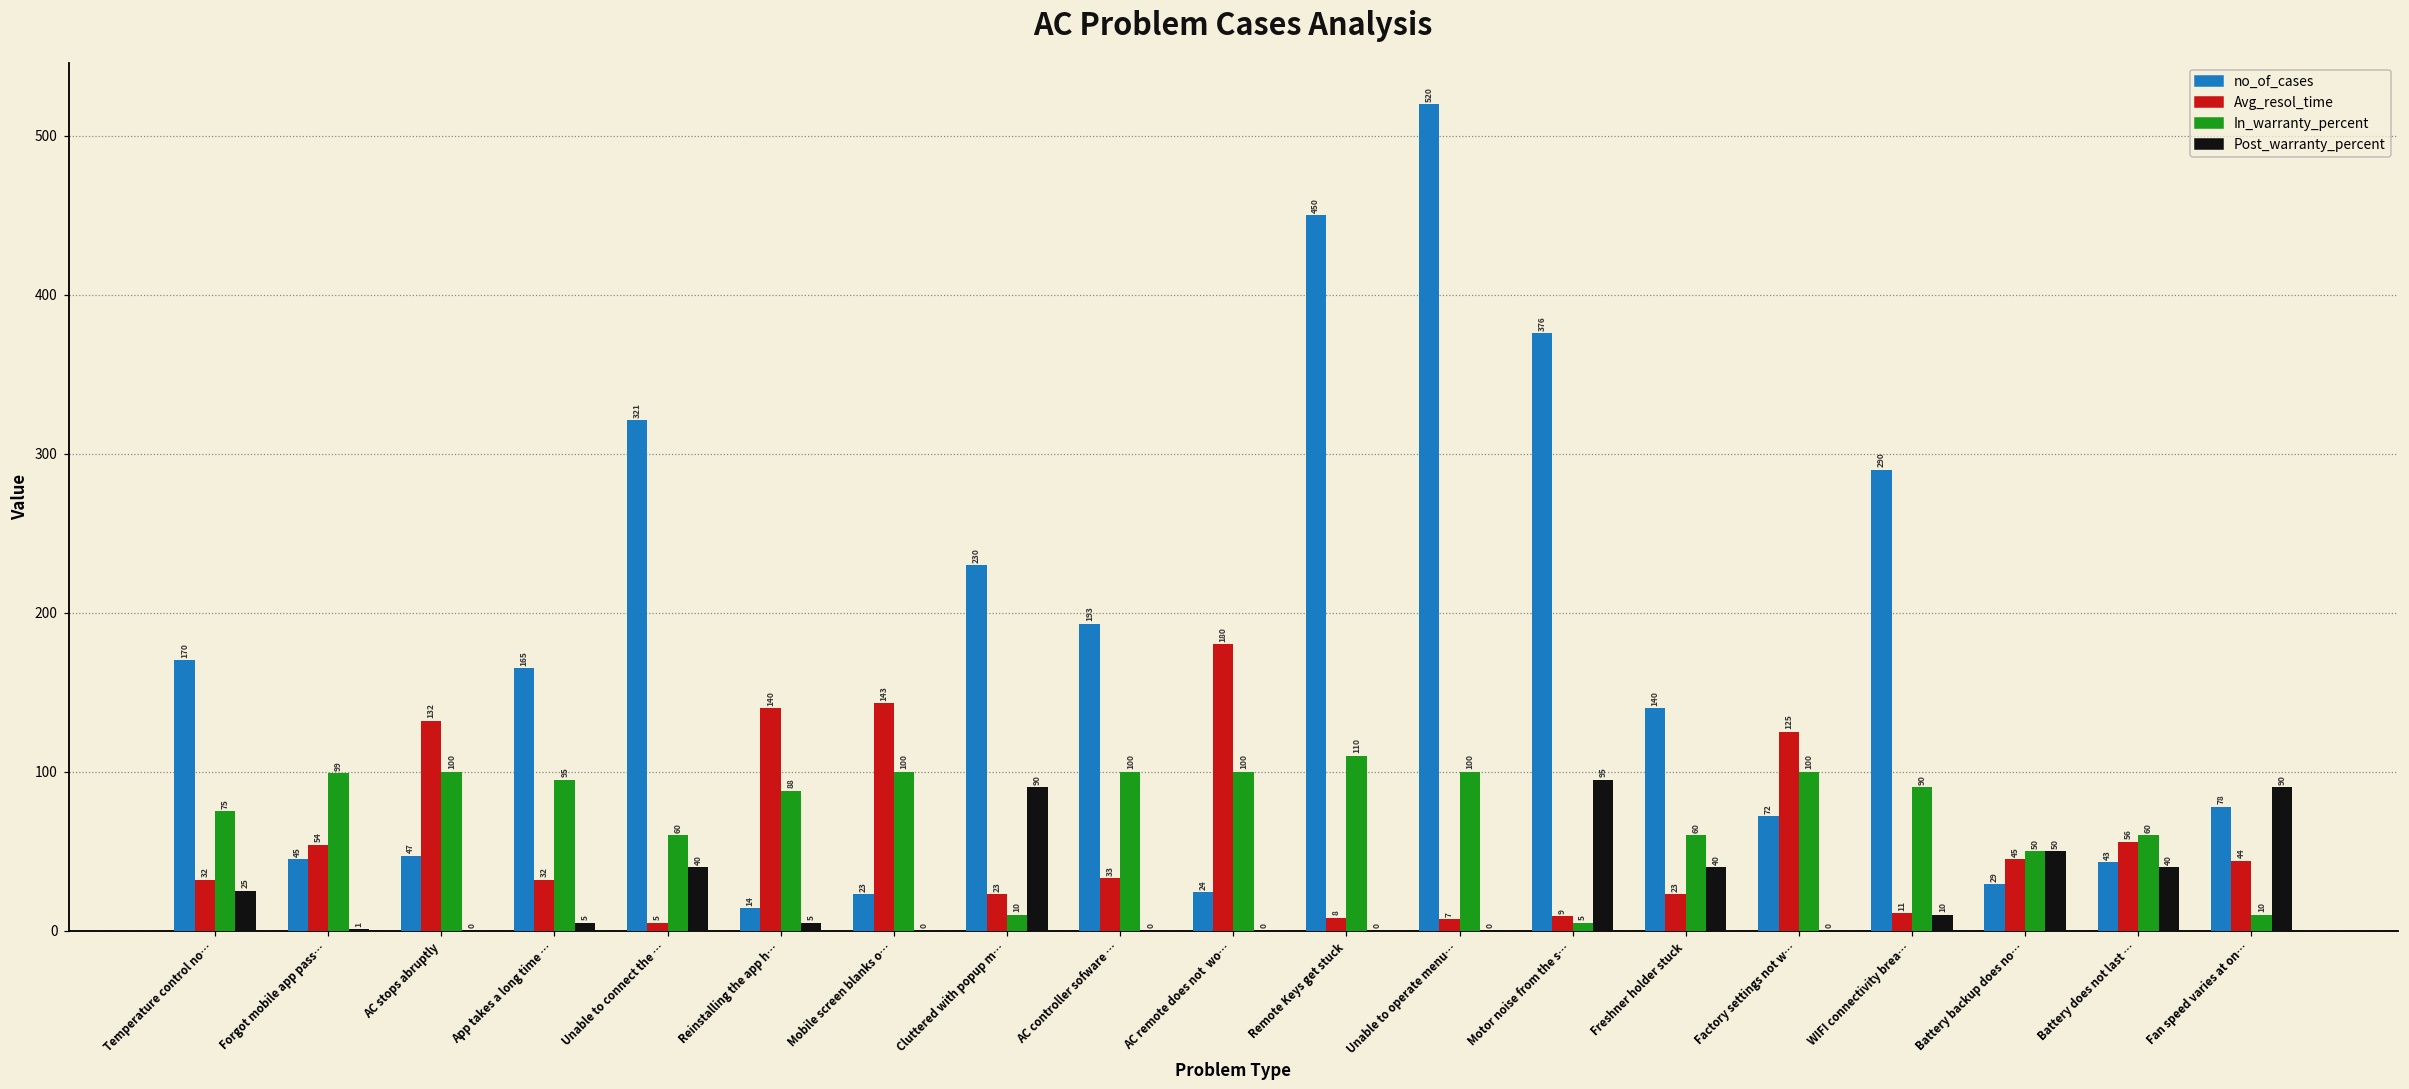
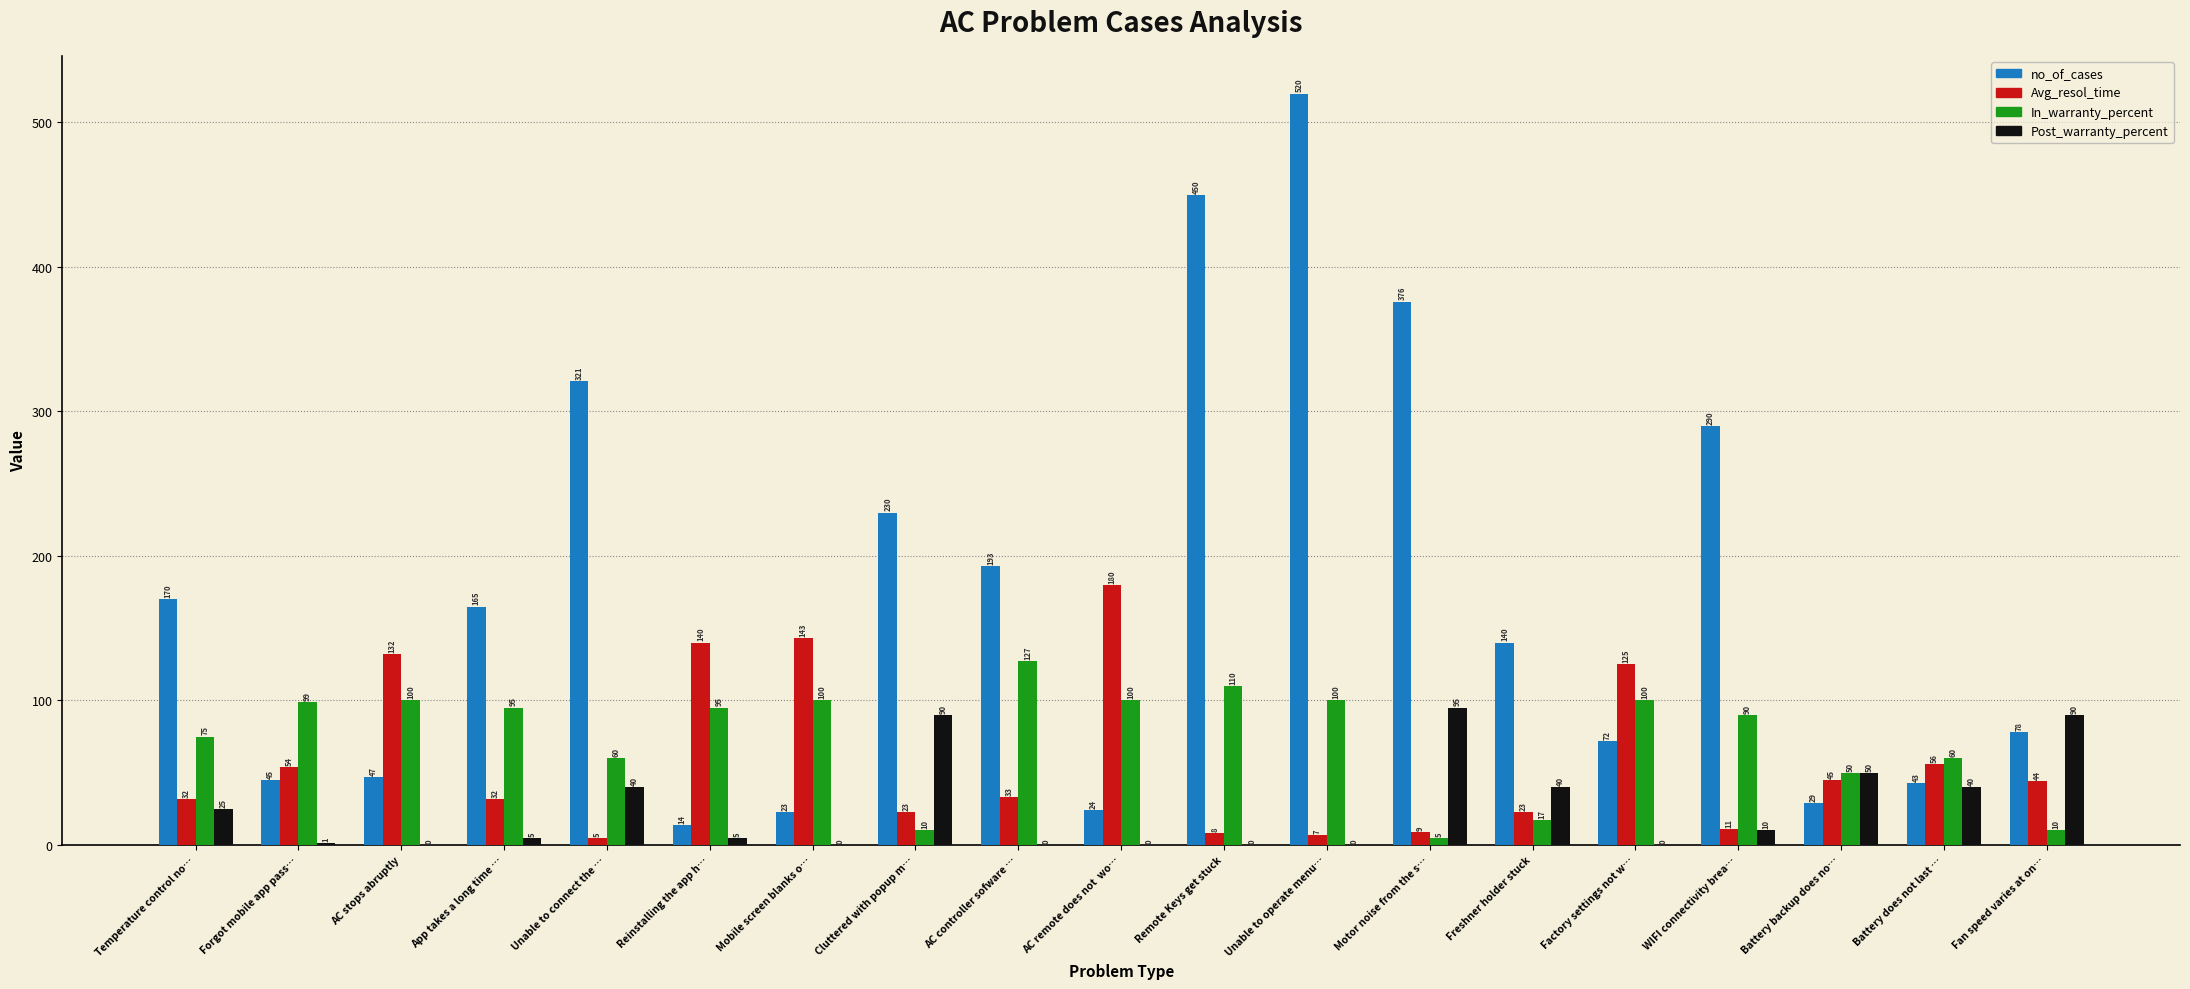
In_warranty_percent, Reinstalling the app h…: 88 -> 95
In_warranty_percent, AC controller sofware …: 100 -> 127
In_warranty_percent, Freshner holder stuck: 60 -> 17
